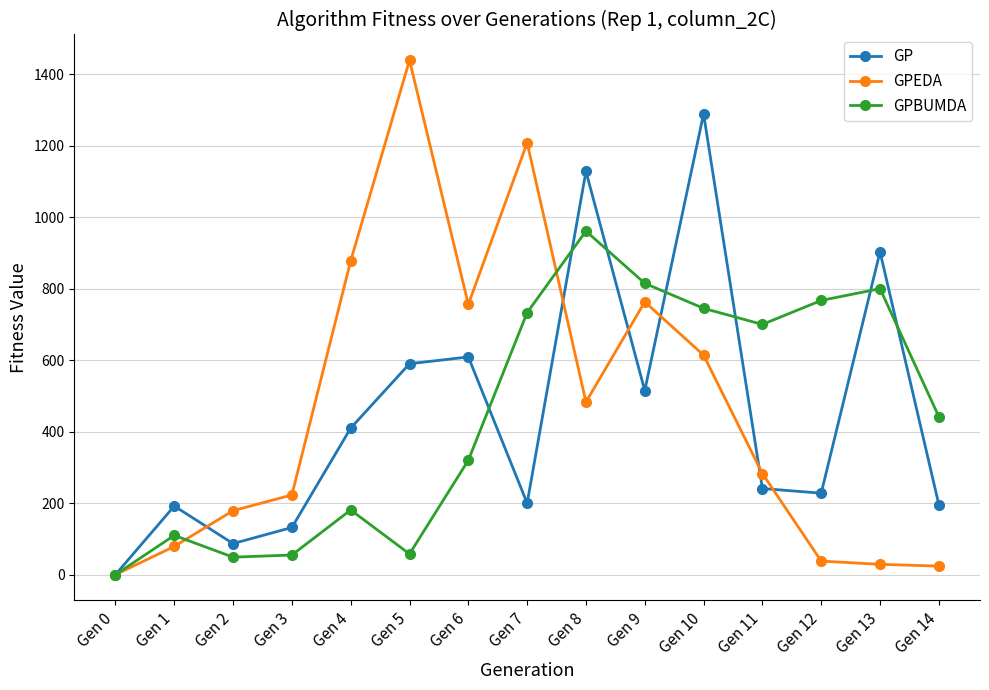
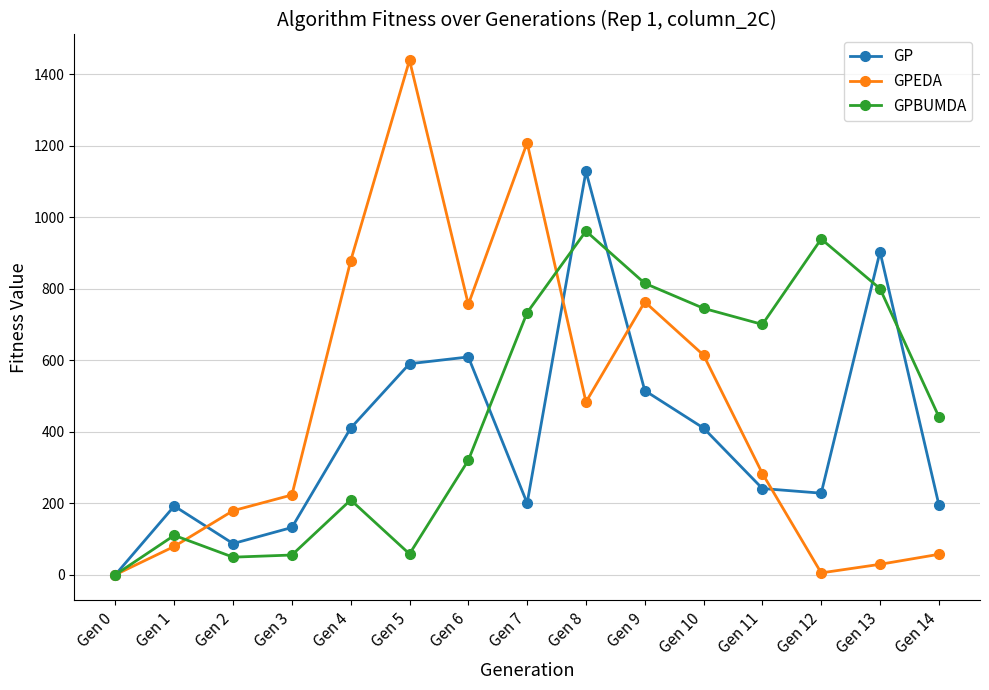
GPBUMDA, Gen 4: 180 -> 210
GP, Gen 10: 1290 -> 410
GPEDA, Gen 12: 40 -> 10
GPBUMDA, Gen 12: 770 -> 940
GPEDA, Gen 14: 20 -> 60
